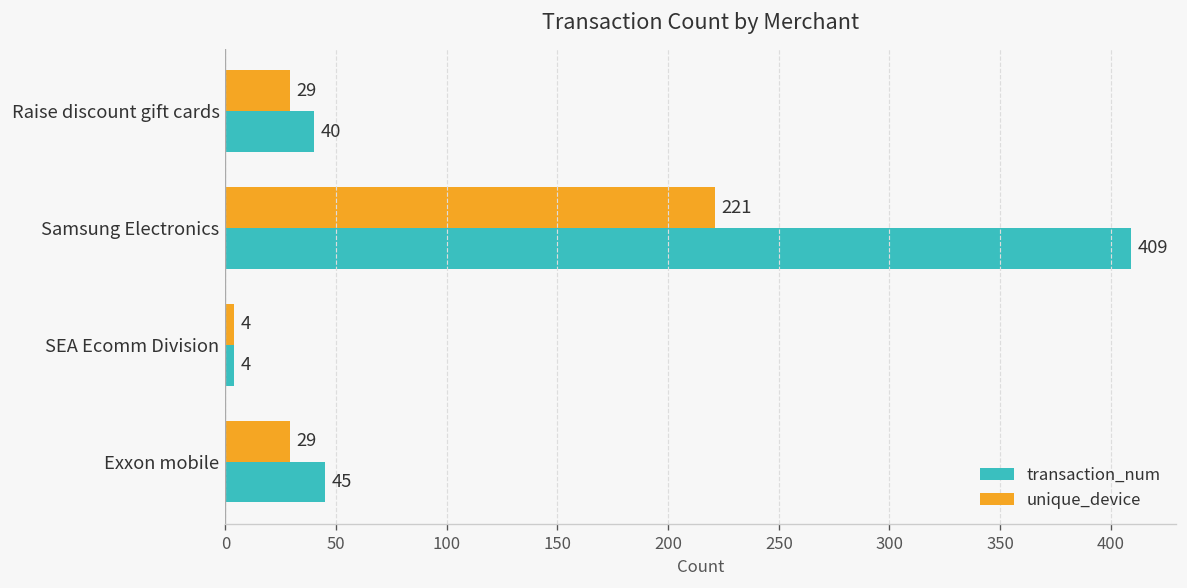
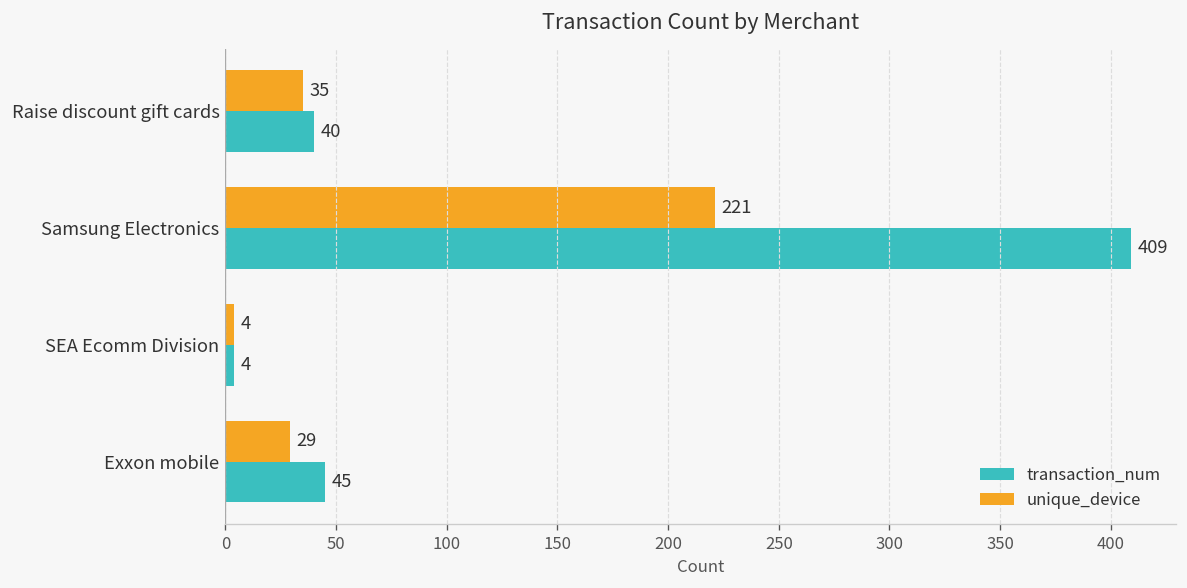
unique_device, Raise discount gift cards: 29 -> 35
